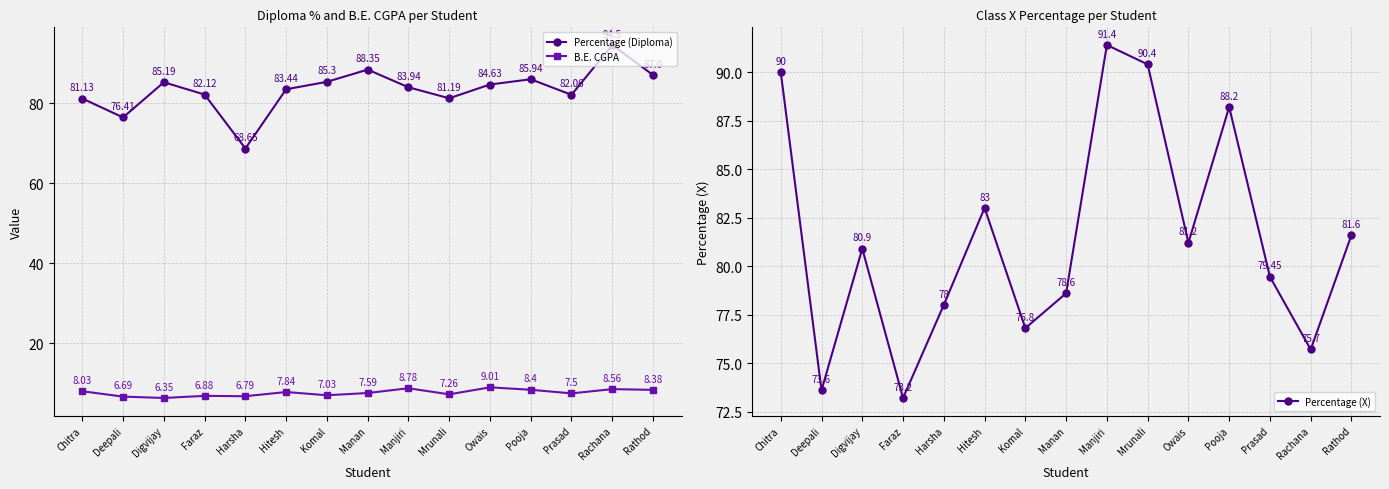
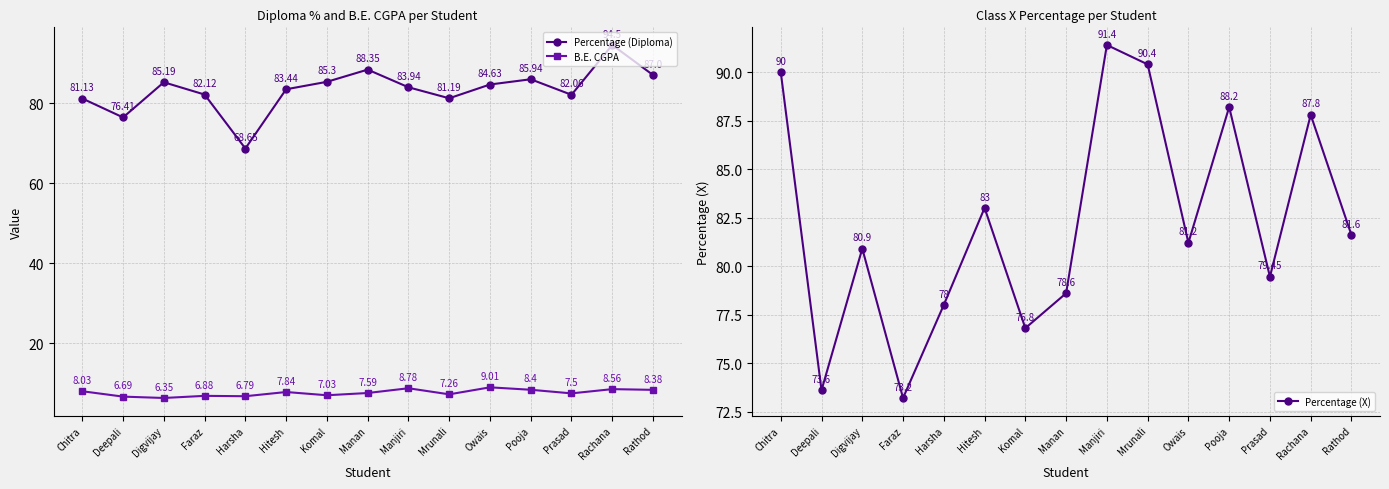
Class X Percentage per Student, Rachana: 75.7 -> 87.8
